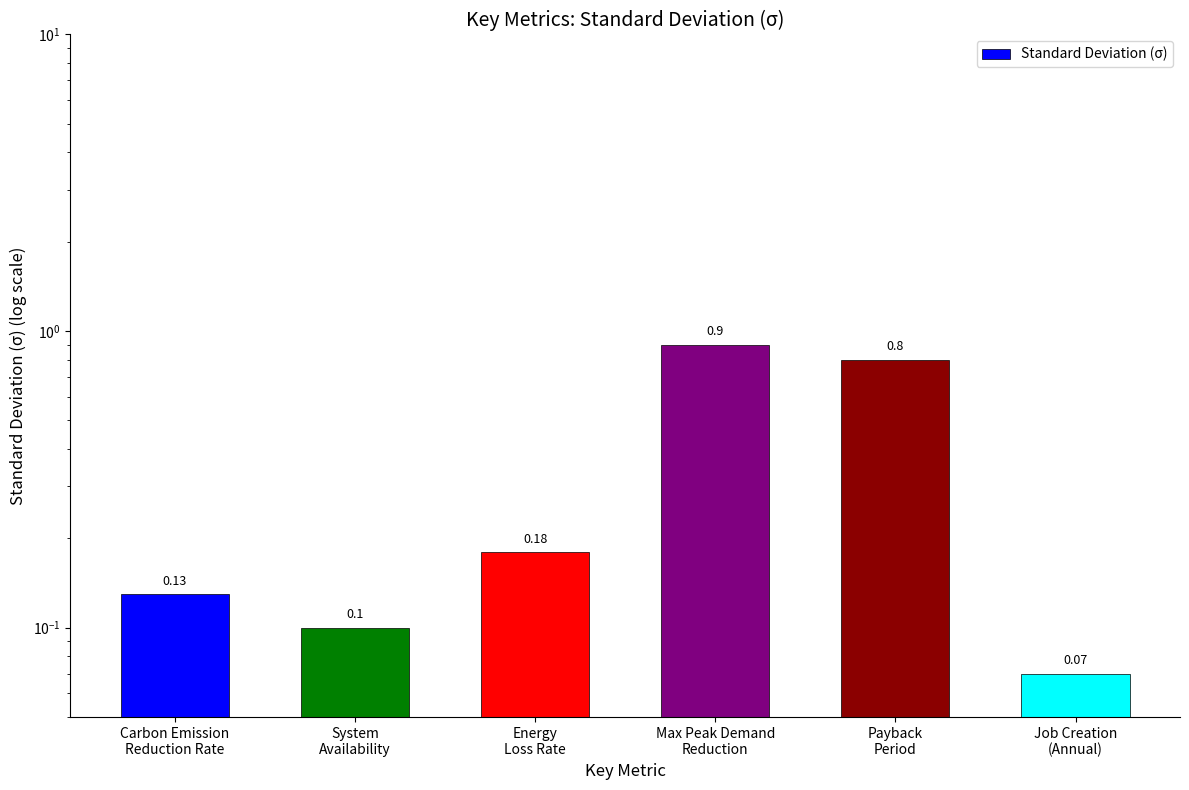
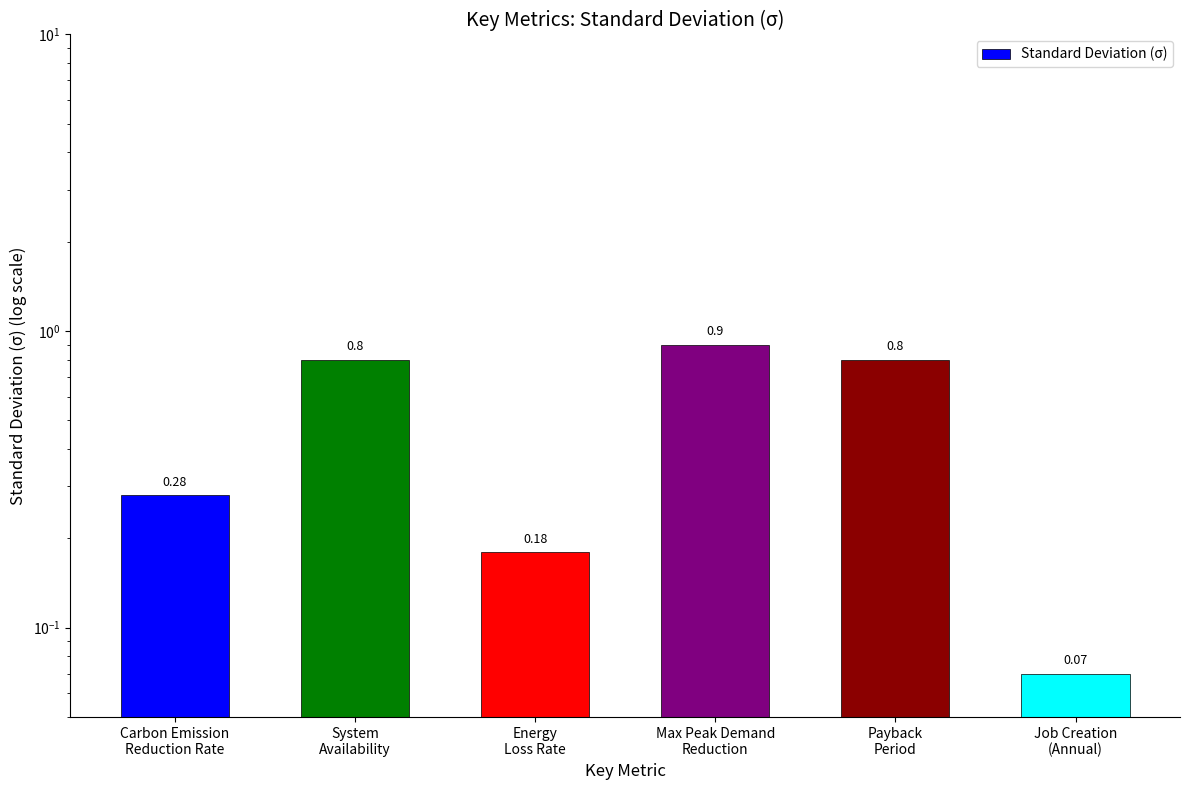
Carbon Emission Reduction Rate: 0.13 -> 0.28
System Availability: 0.1 -> 0.8
